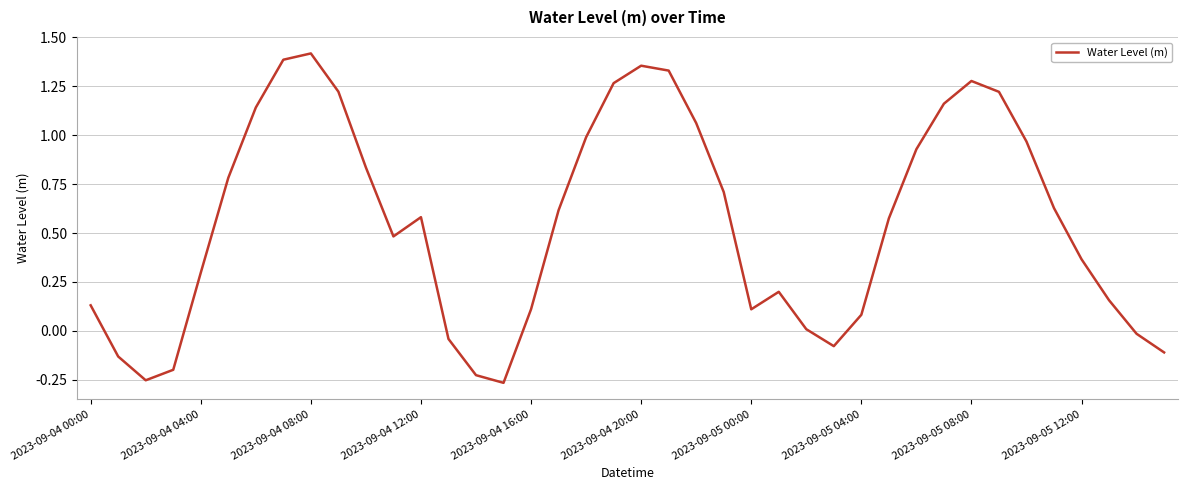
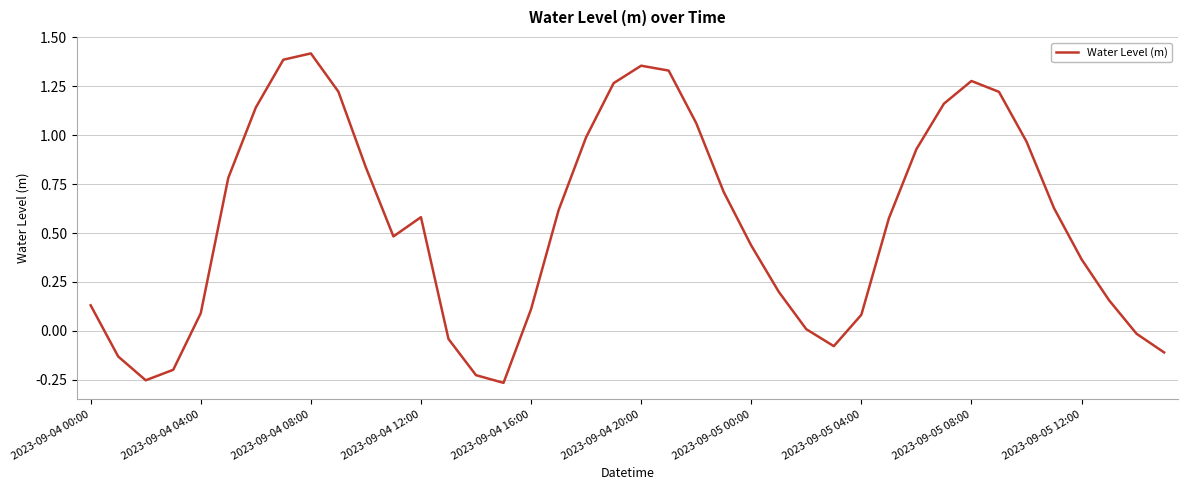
2023-09-04 04:00: 0.30 -> 0.09
2023-09-05 00:00: 0.11 -> 0.44
